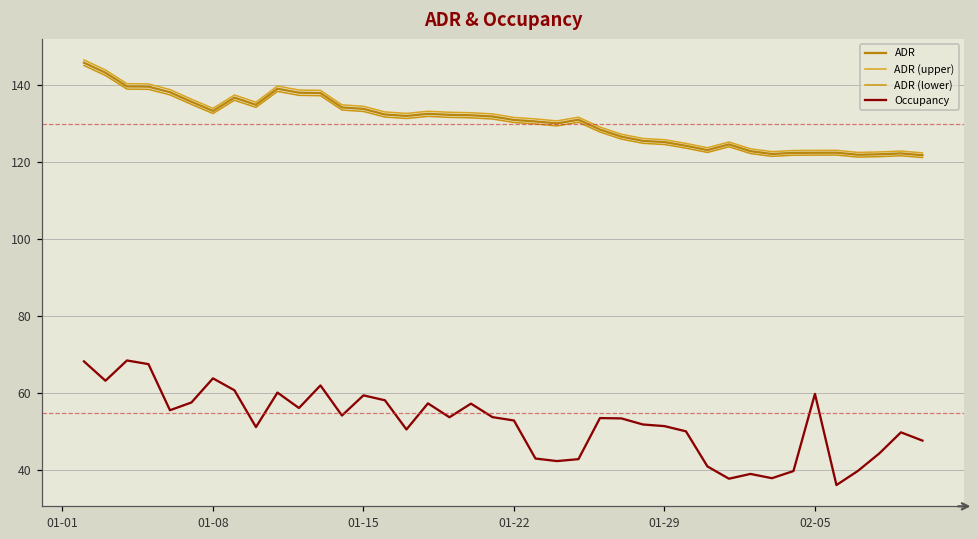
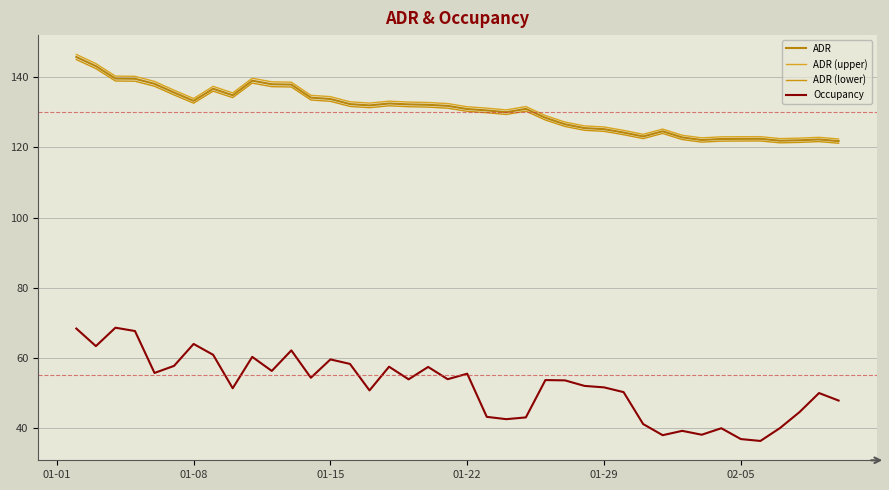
Occupancy, 01-22: 53 -> 55
Occupancy, 02-05: 60 -> 37
